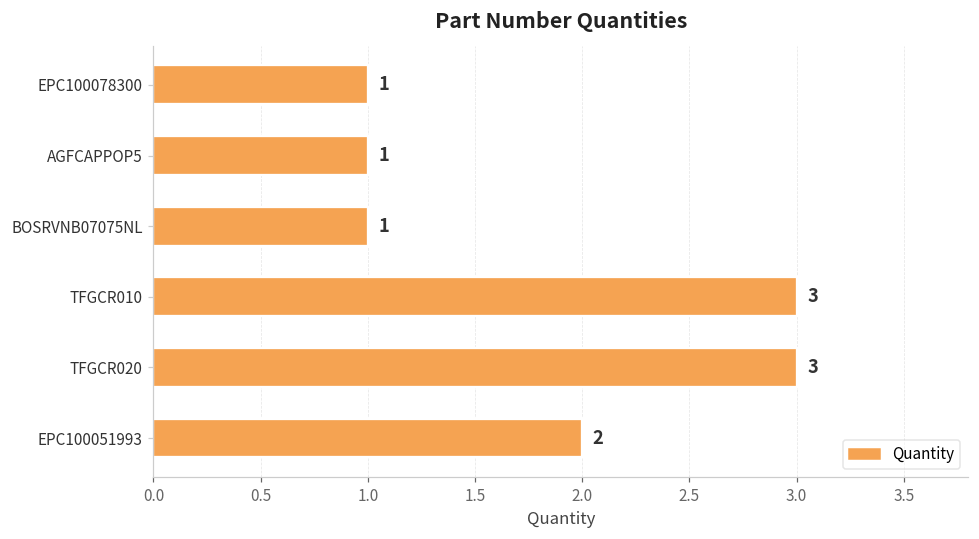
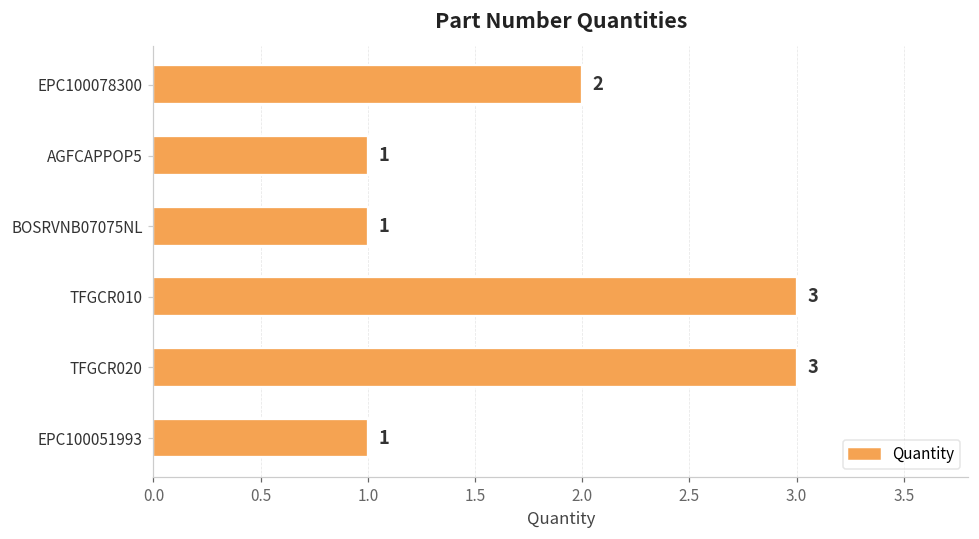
EPC100078300: 1 -> 2
EPC100051993: 2 -> 1
